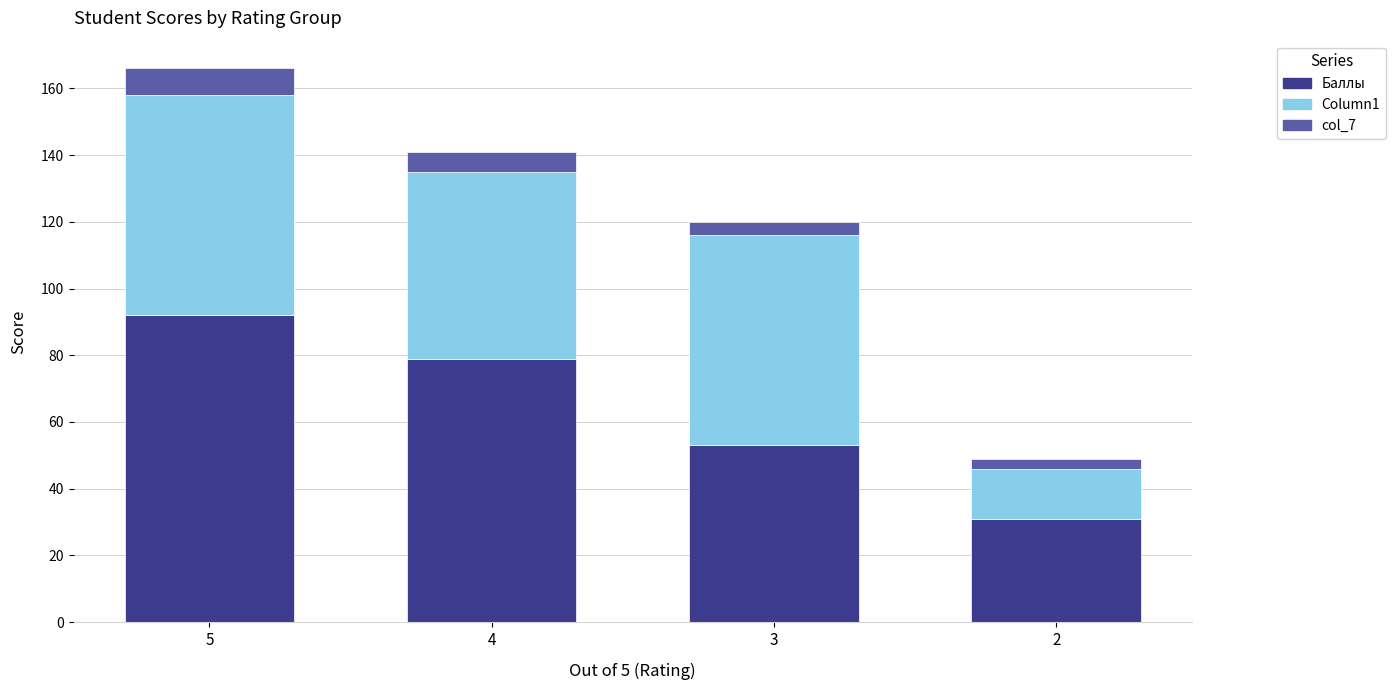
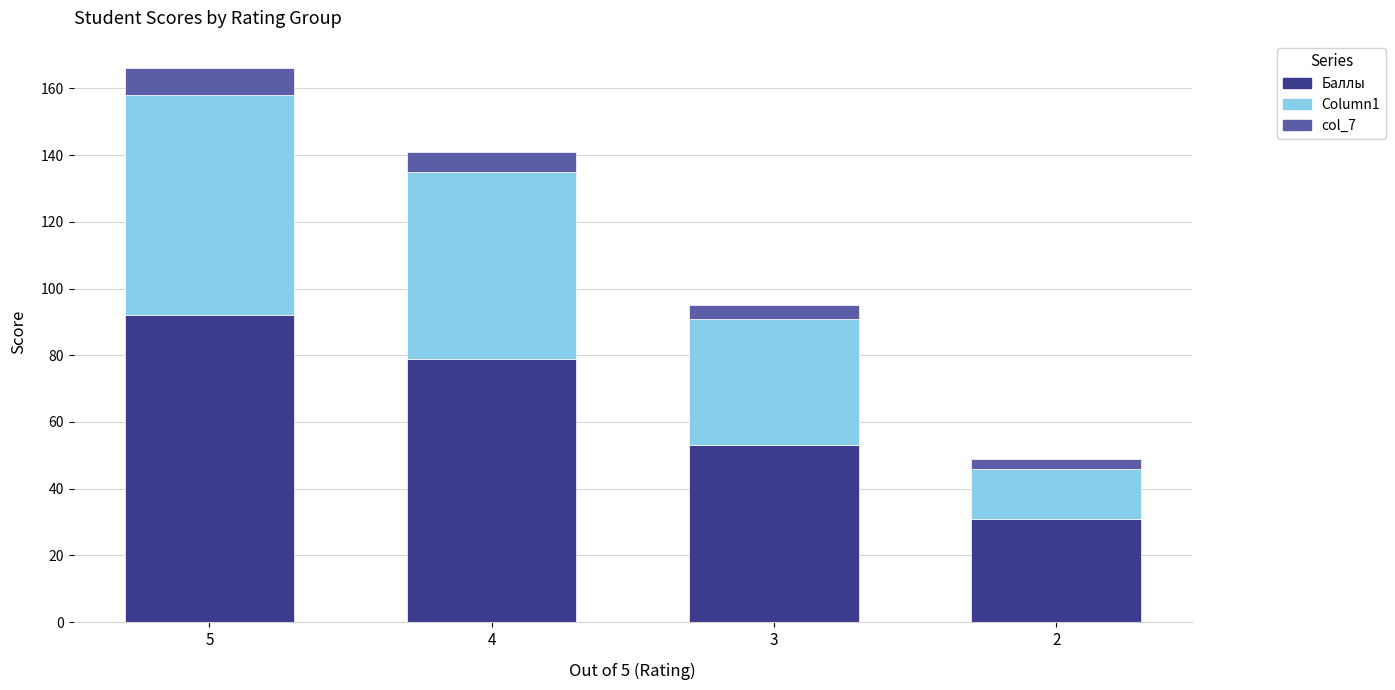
Column1, 3: 63 -> 38
